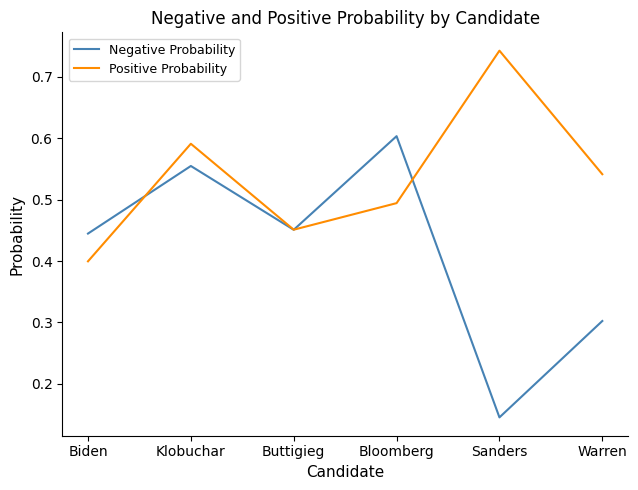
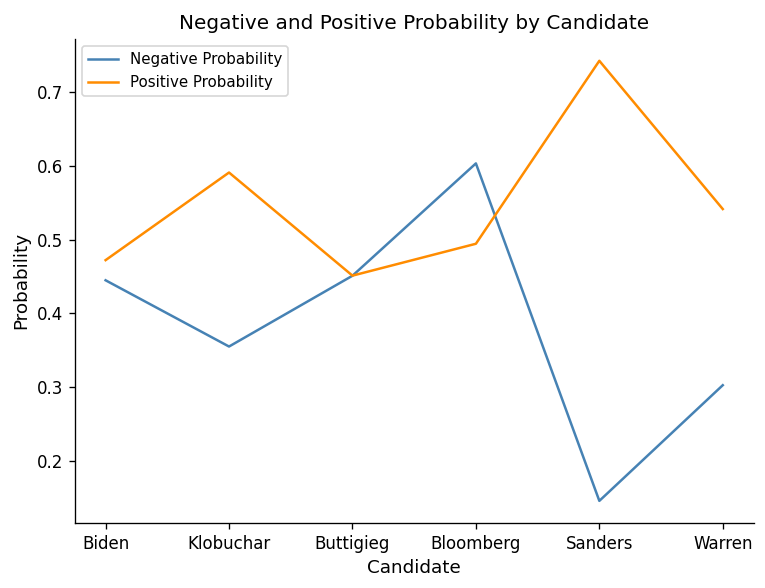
Positive Probability, Biden: 0.40 -> 0.47
Negative Probability, Klobuchar: 0.55 -> 0.35
